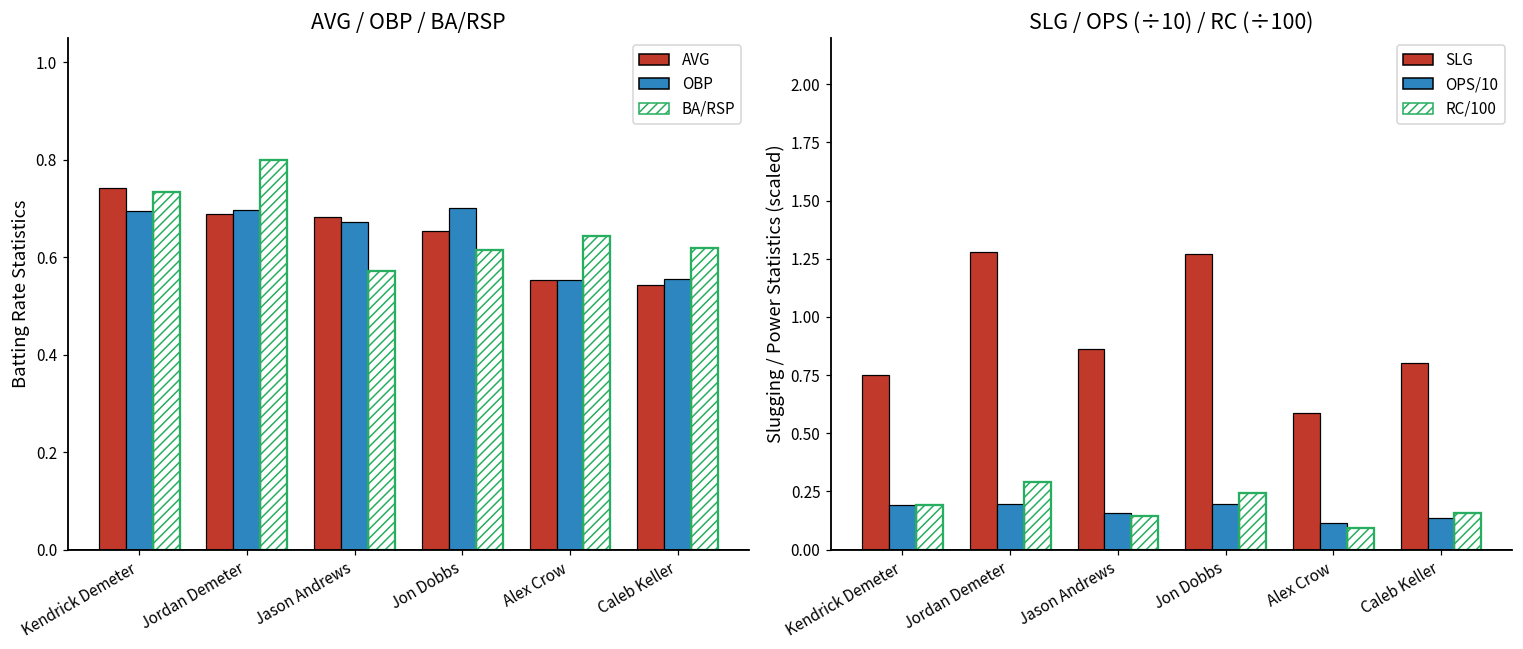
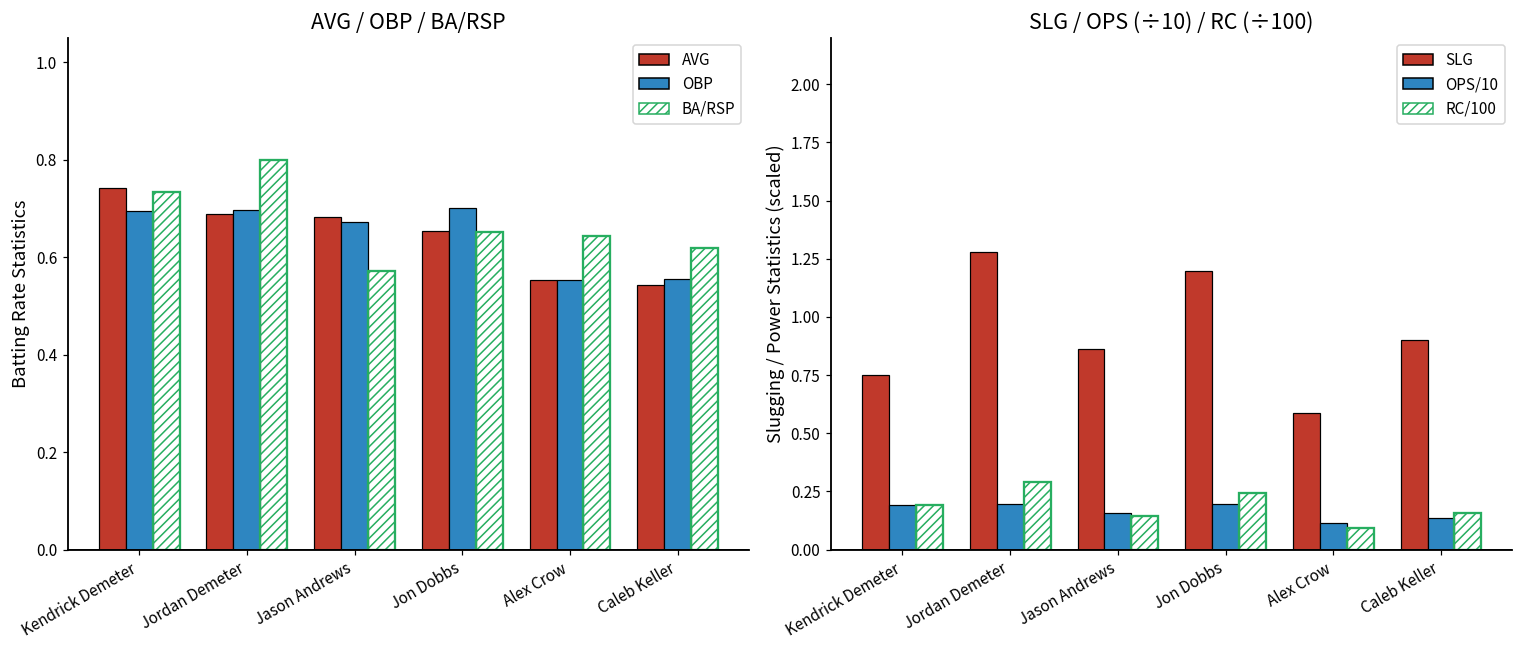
AVG / OBP / BA/RSP, BA/RSP, Jon Dobbs: 0.62 -> 0.65
SLG / OPS (÷10) / RC (÷100), SLG, Jon Dobbs: 1.27 -> 1.20
SLG / OPS (÷10) / RC (÷100), SLG, Caleb Keller: 0.8 -> 0.9
